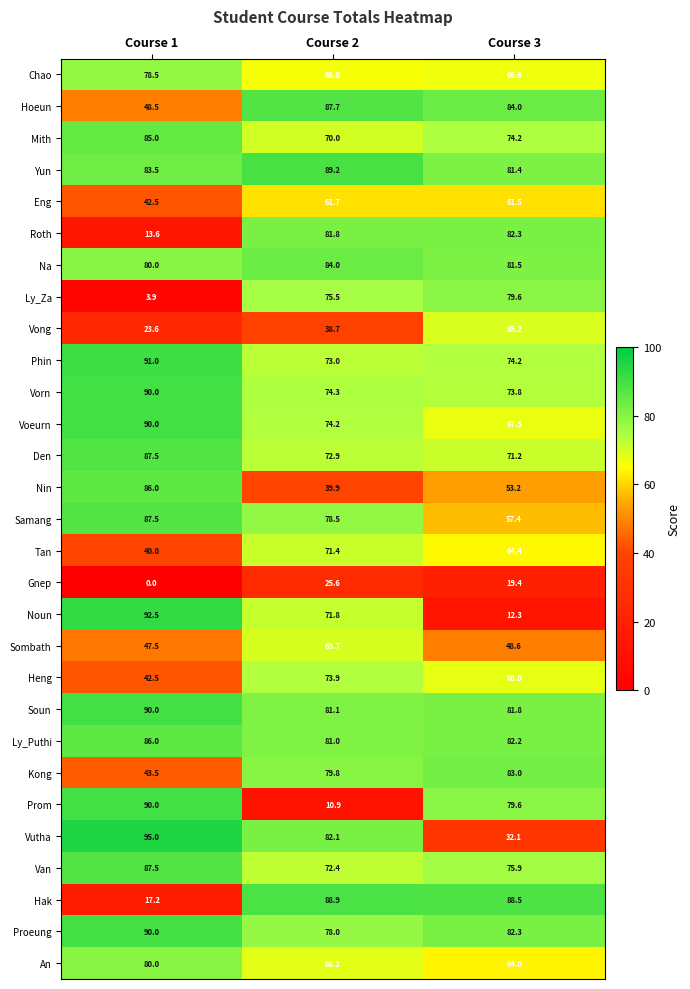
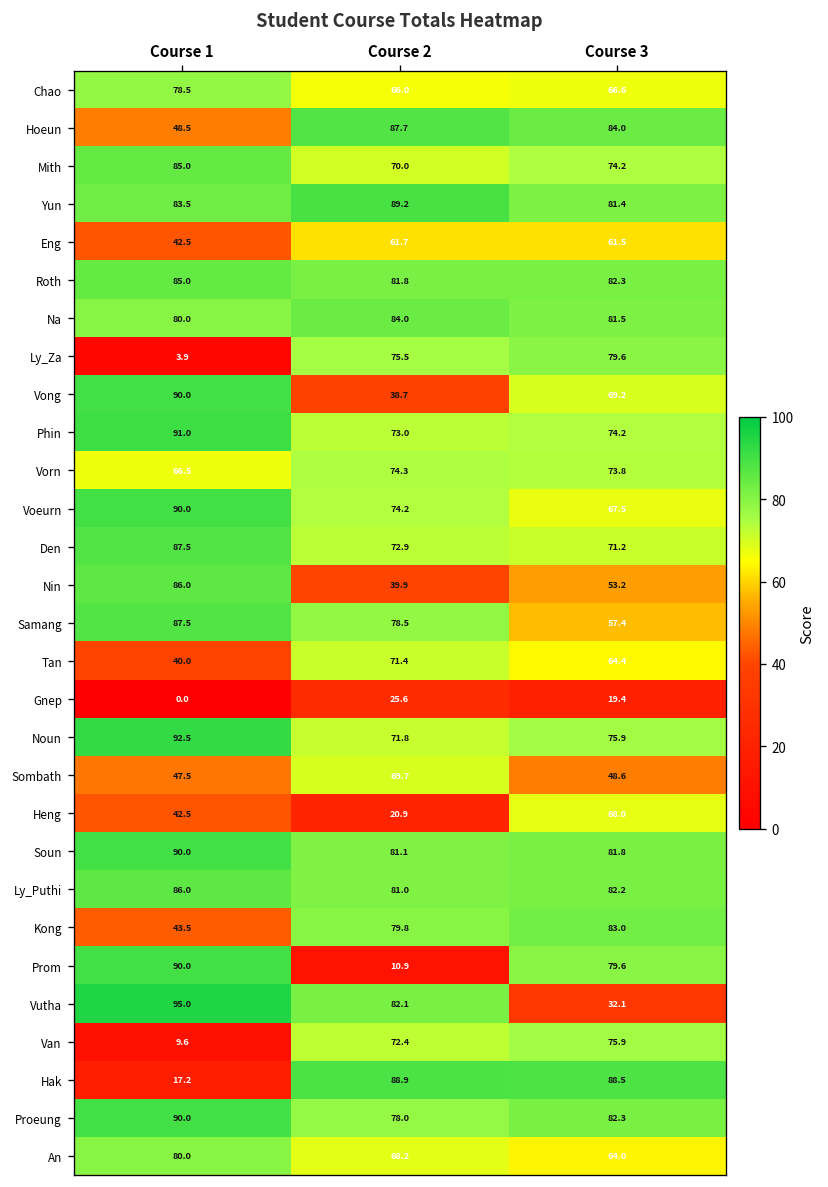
Roth, Course 1: 13.6 -> 85.0
Vong, Course 1: 23.6 -> 90.0
Vorn, Course 1: 90.0 -> 66.5
Noun, Course 3: 12.3 -> 75.9
Heng, Course 2: 73.9 -> 20.9
Van, Course 1: 87.5 -> 9.6
